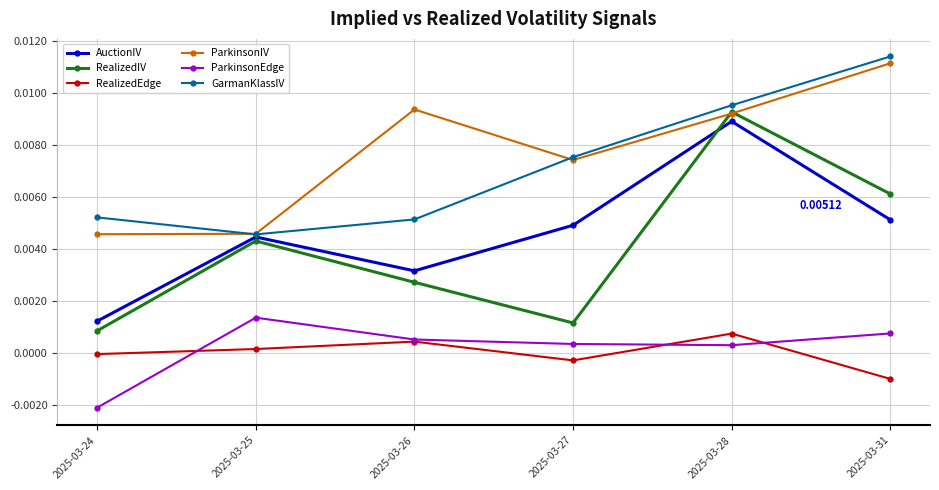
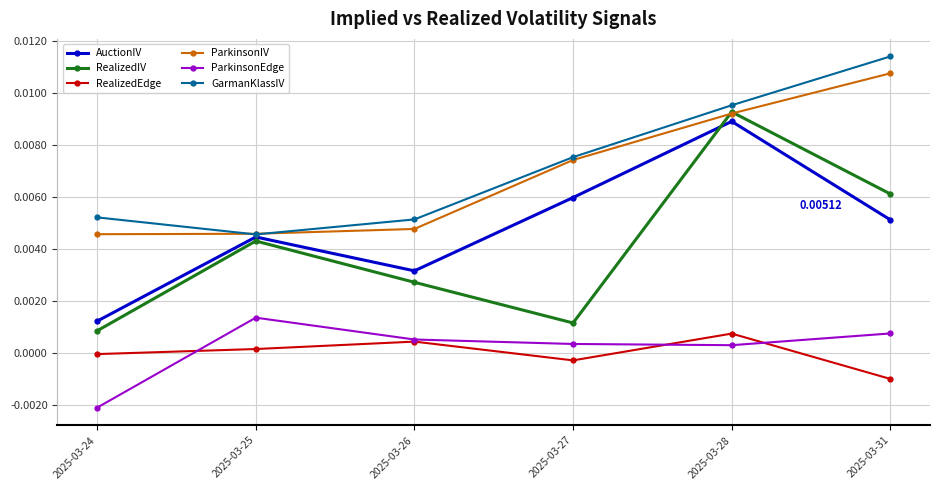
ParkinsonIV, 2025-03-26: 0.0094 -> 0.0048
AuctionIV, 2025-03-27: 0.0049 -> 0.0060
ParkinsonIV, 2025-03-31: 0.0111 -> 0.0107
